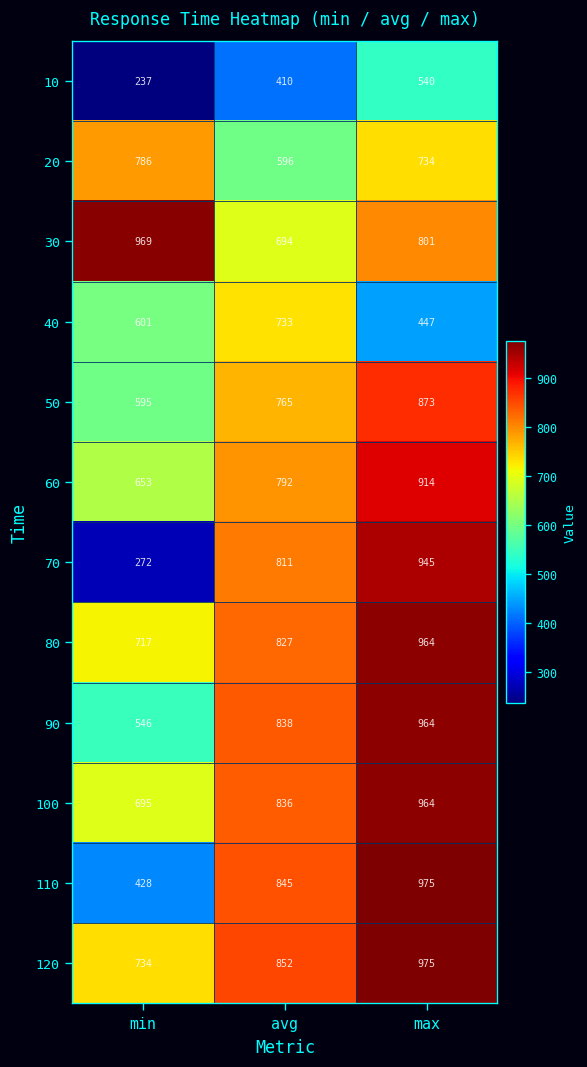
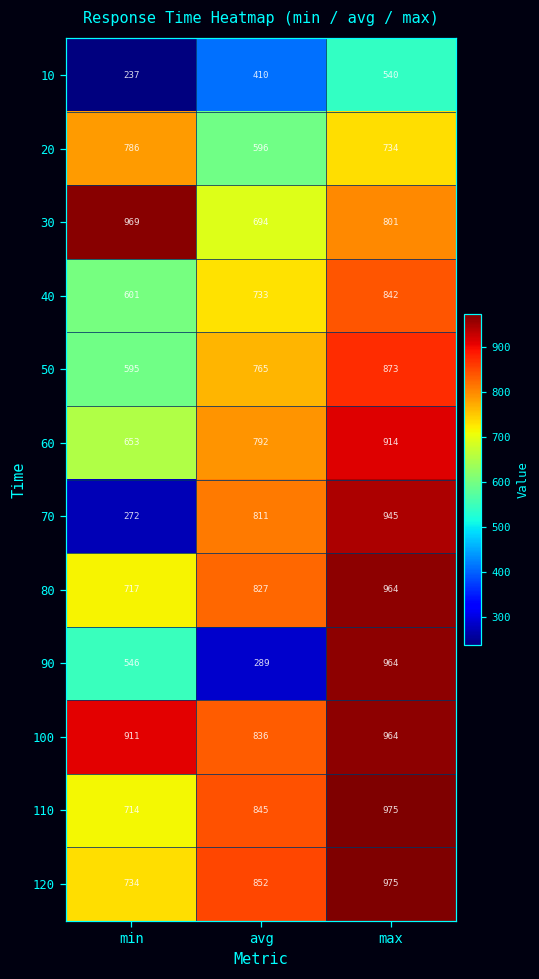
40, max: 447 -> 842
90, avg: 838 -> 289
100, min: 695 -> 911
110, min: 428 -> 714
